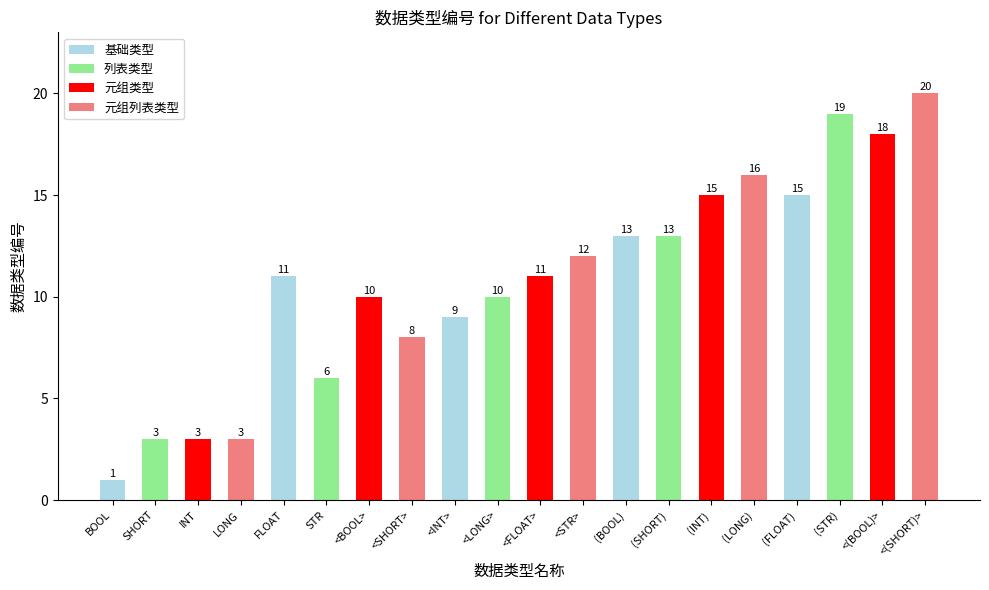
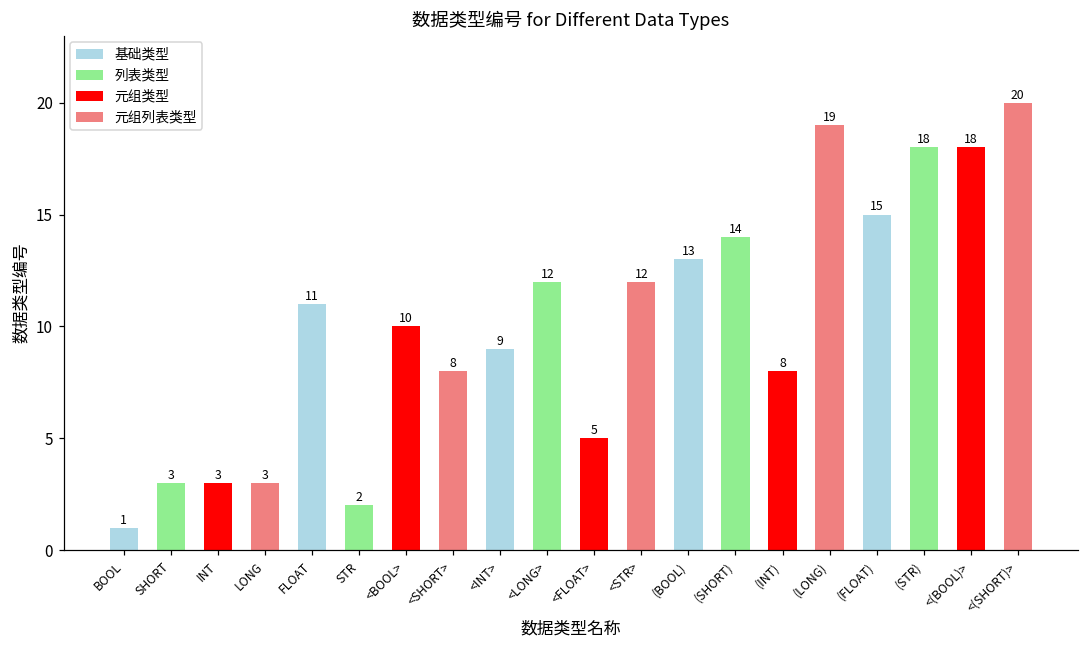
STR: 6 -> 2
<LONG>: 10 -> 12
<FLOAT>: 11 -> 5
(SHORT): 13 -> 14
(INT): 15 -> 8
(LONG): 16 -> 19
(STR): 19 -> 18
